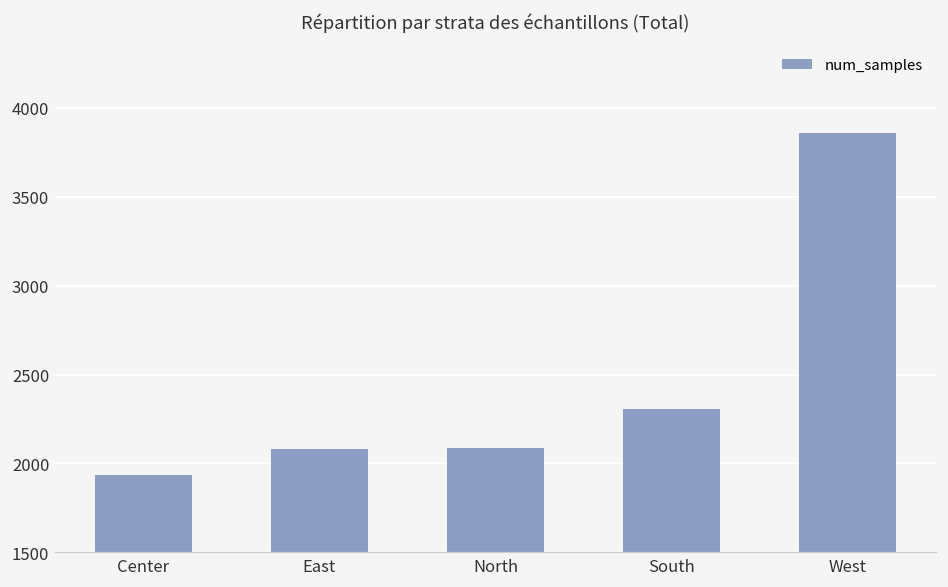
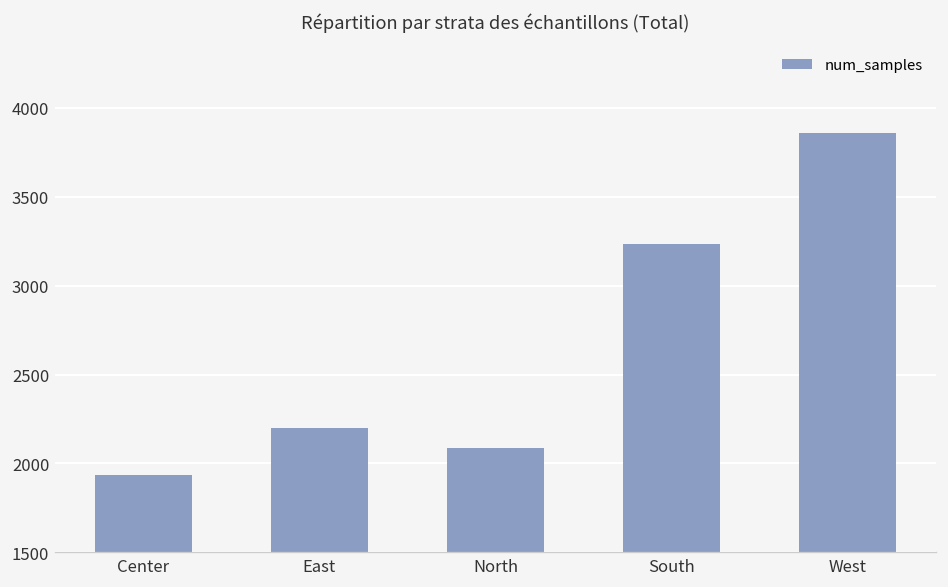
East: 2080 -> 2200
South: 2310 -> 3230
